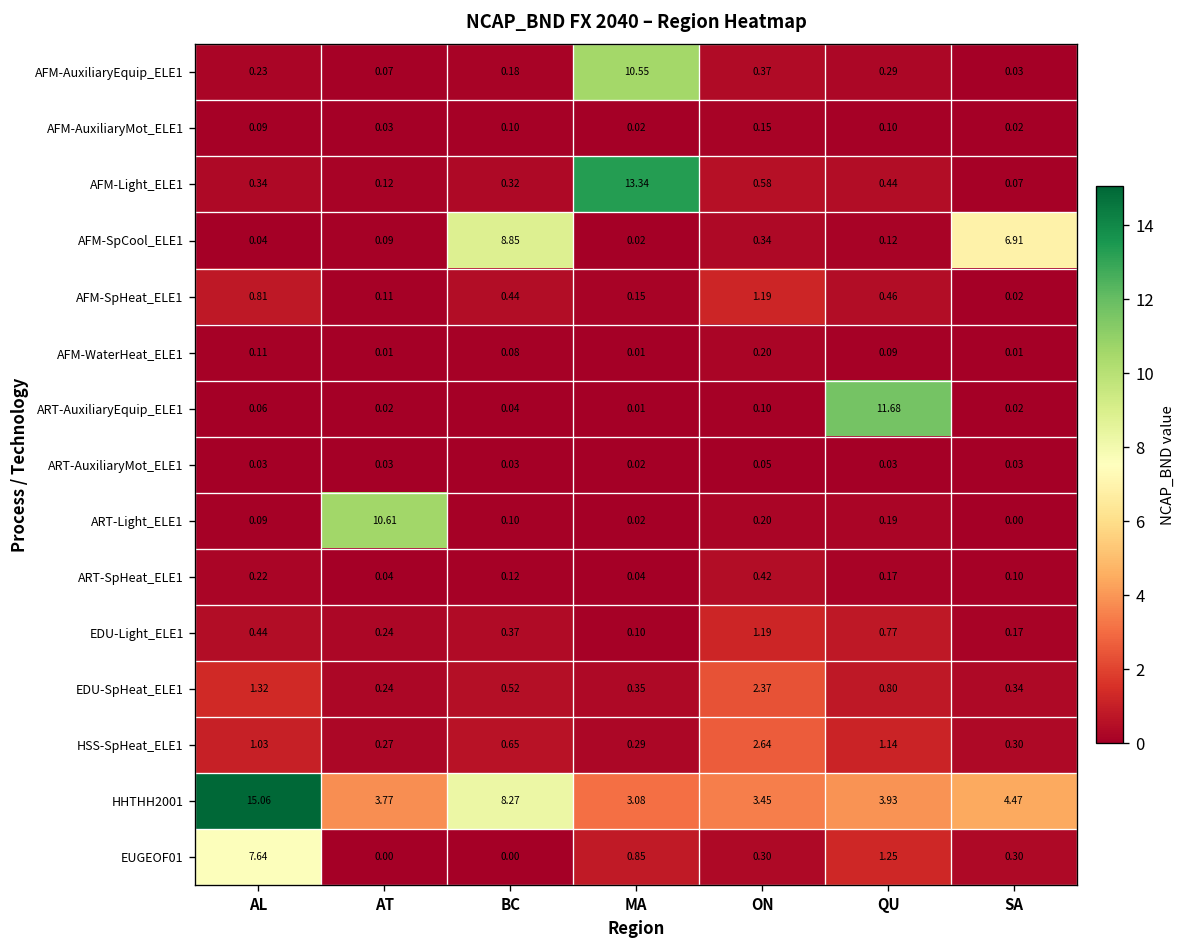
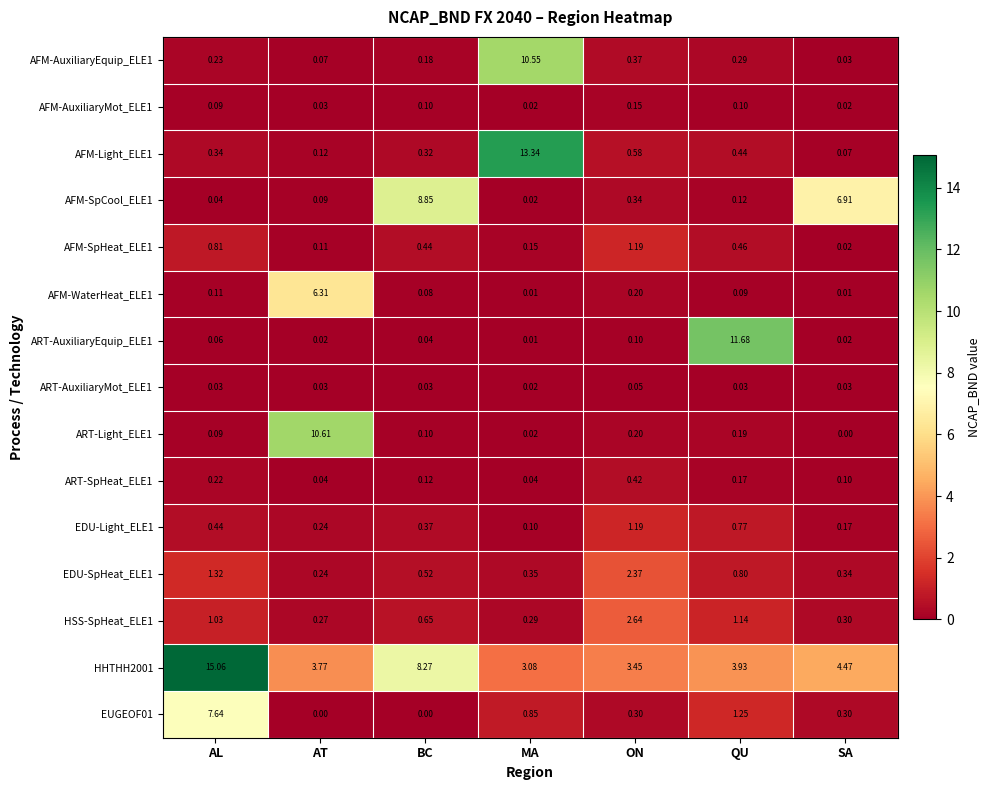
AFM-WaterHeat_ELE1, AT: 0.01 -> 6.31
